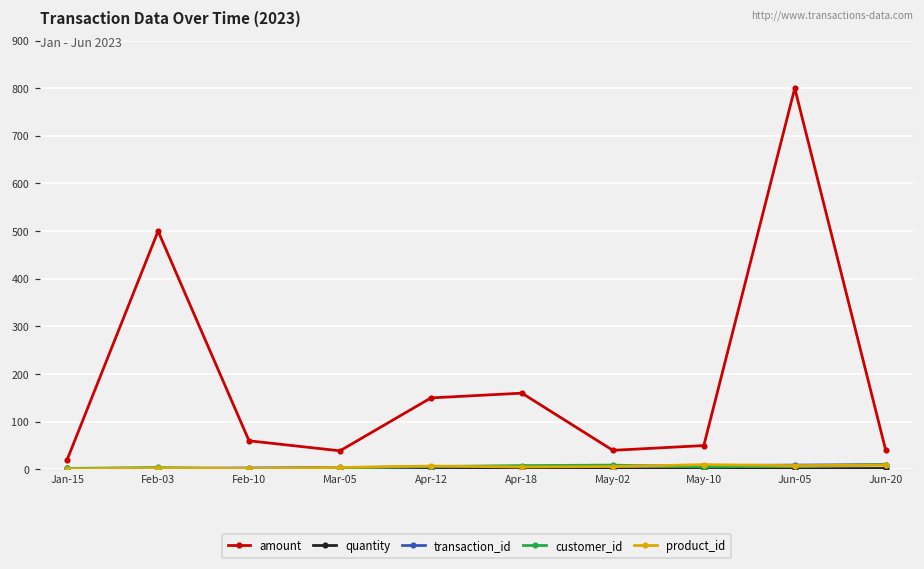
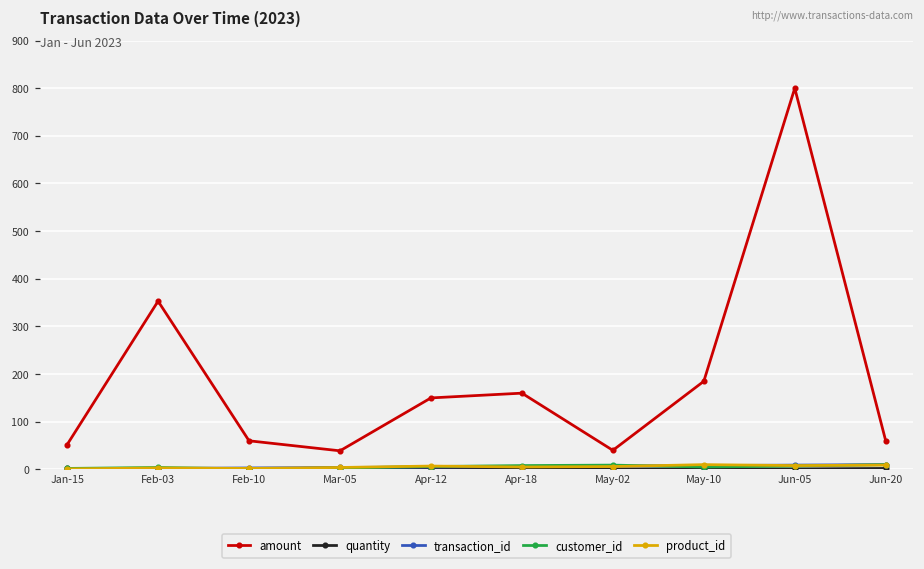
amount, Jan-15: 20 -> 50
amount, Feb-03: 500 -> 350
amount, May-10: 50 -> 180
amount, Jun-20: 40 -> 60
